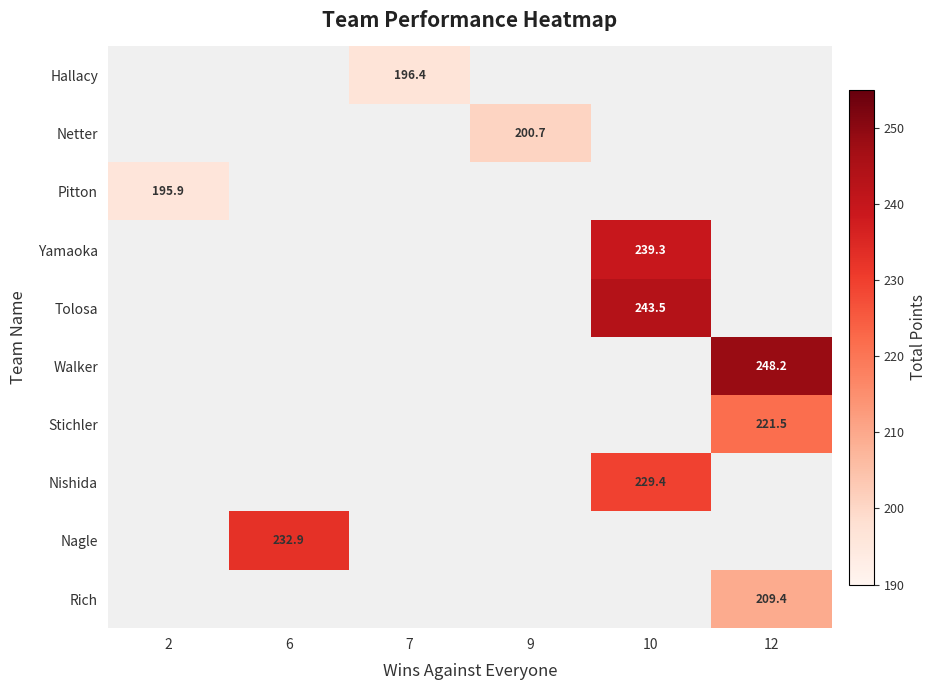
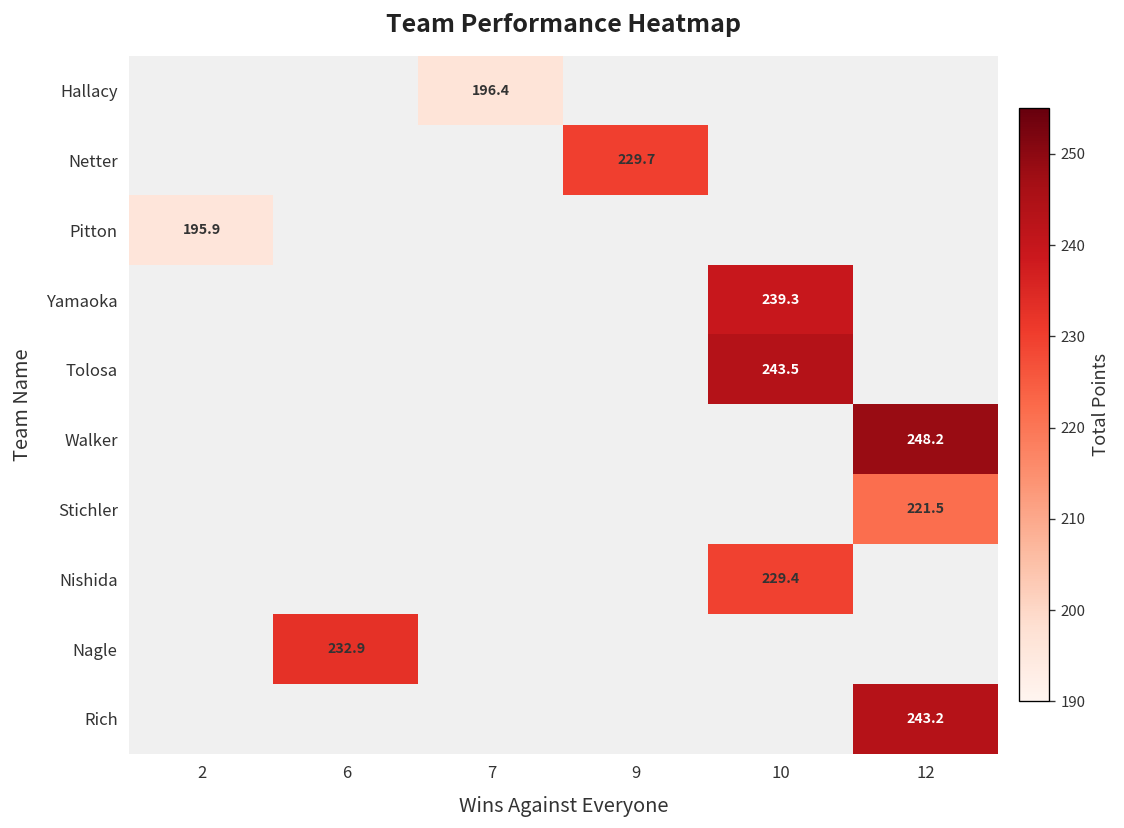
Netter, 9: 200.7 -> 229.7
Rich, 12: 209.4 -> 243.2
